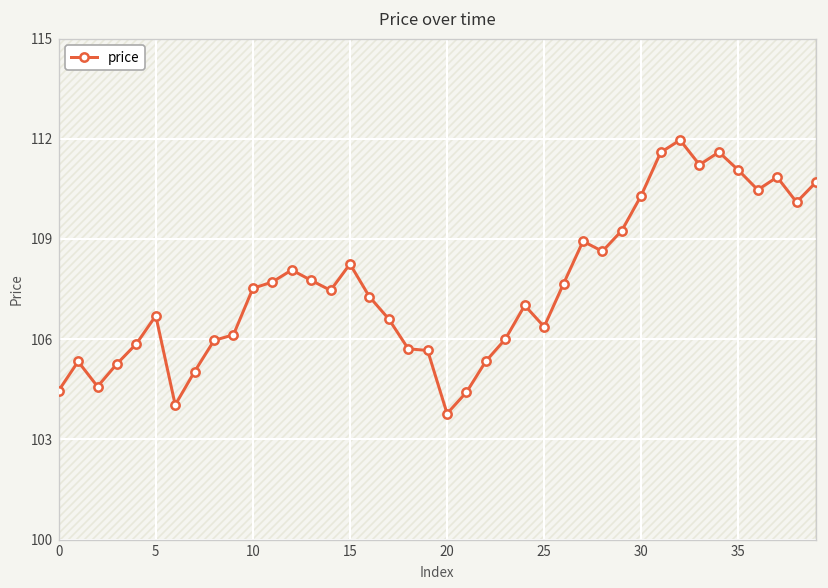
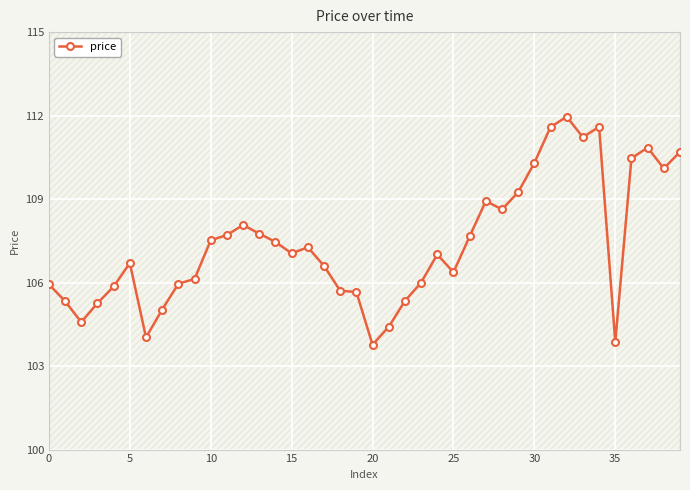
price, 0: 104.5 -> 105.9
price, 15: 108.3 -> 107.1
price, 35: 111.1 -> 103.9
